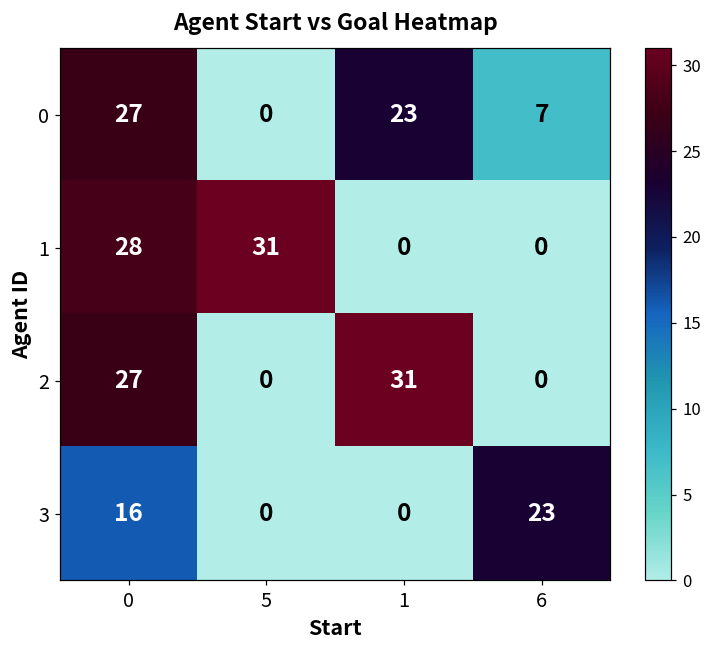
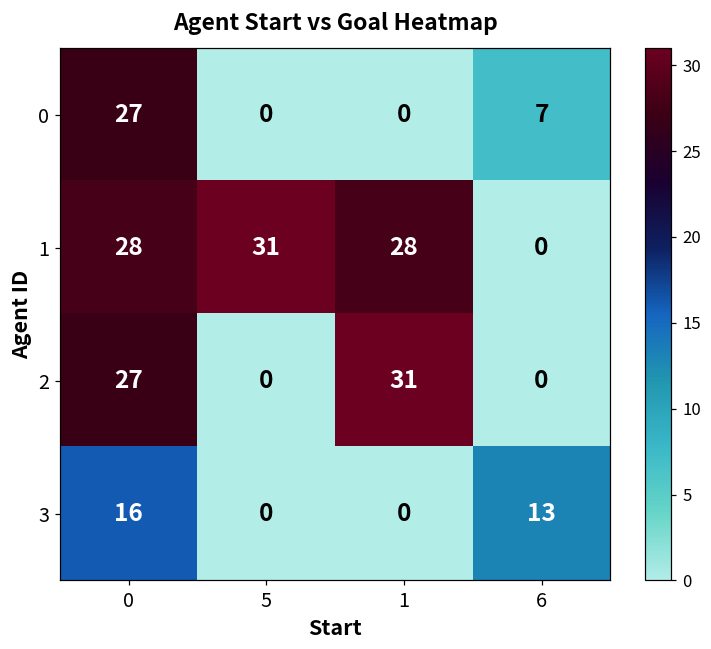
0, 1: 23 -> 0
1, 1: 0 -> 28
3, 6: 23 -> 13
